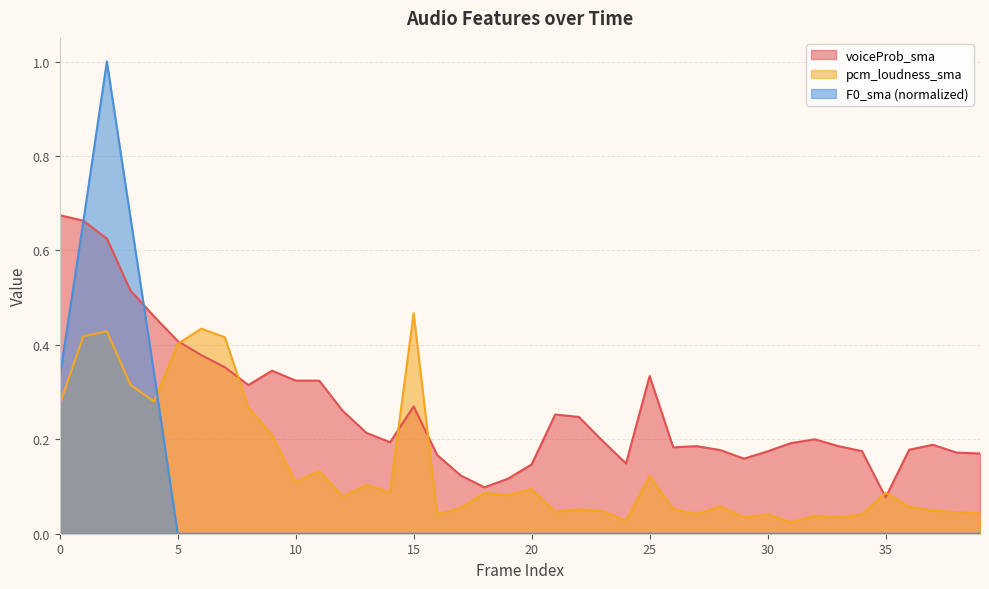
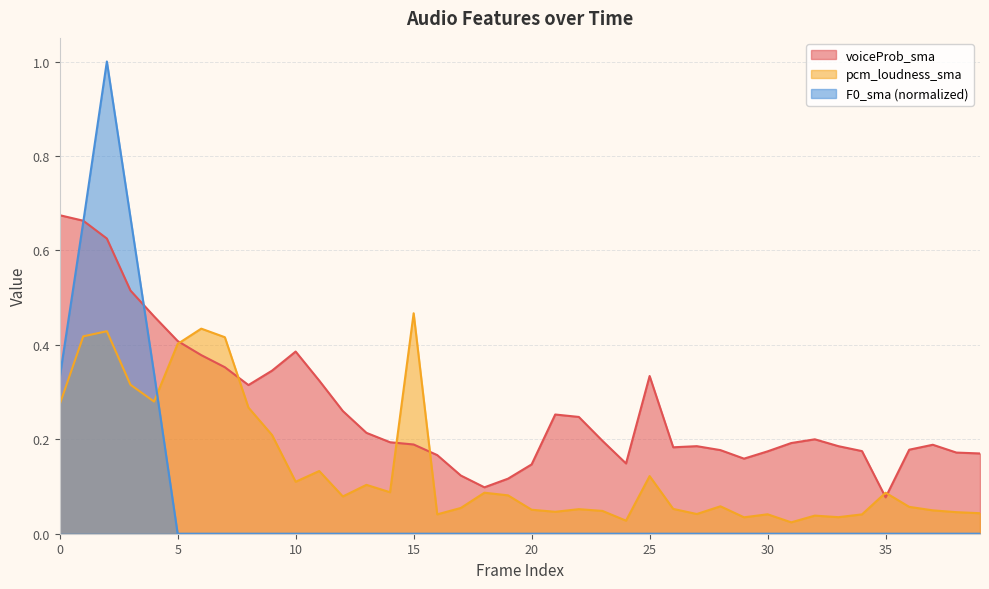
voiceProb_sma, 10: 0.32 -> 0.39
voiceProb_sma, 15: 0.27 -> 0.19
pcm_loudness_sma, 20: 0.09 -> 0.05
